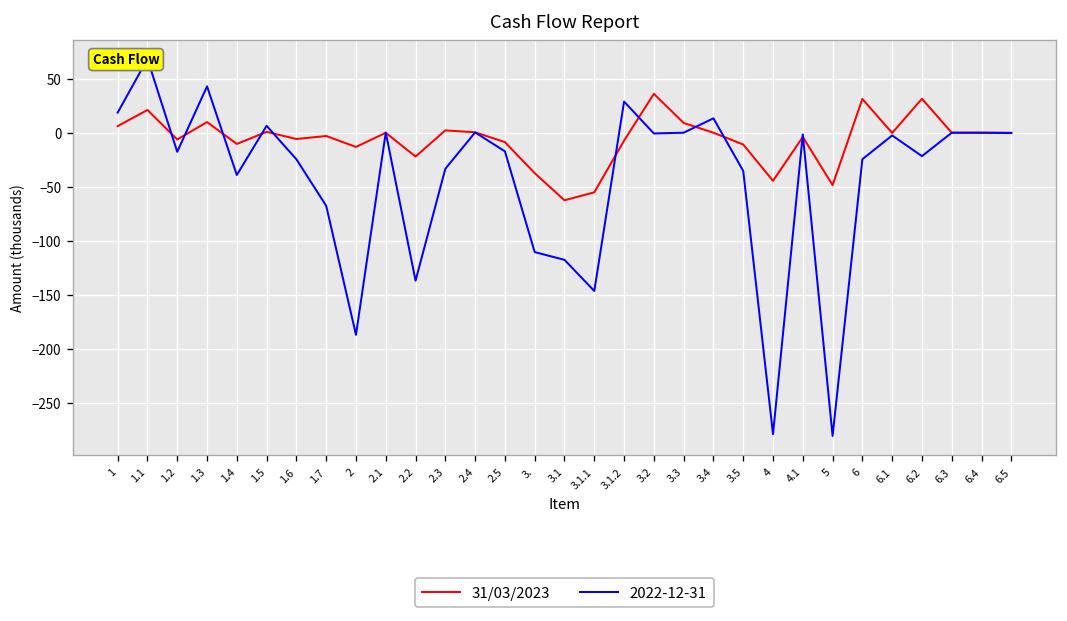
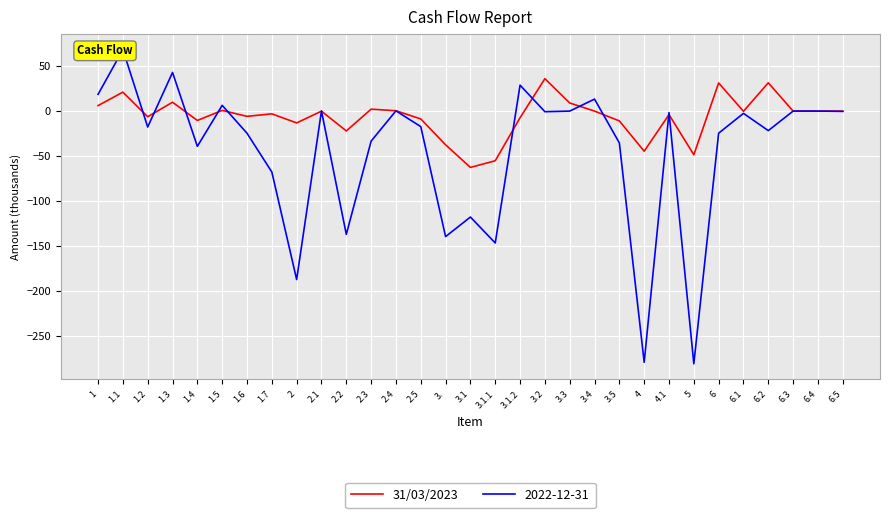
2022-12-31, 3.: -110 -> -140
